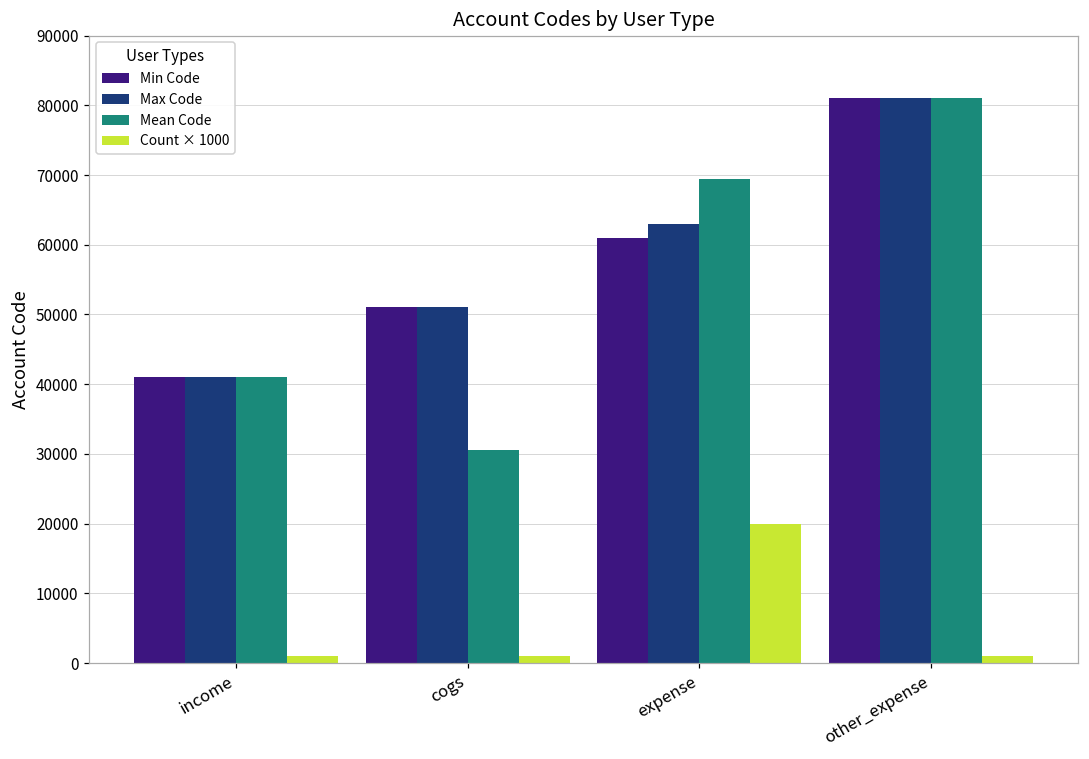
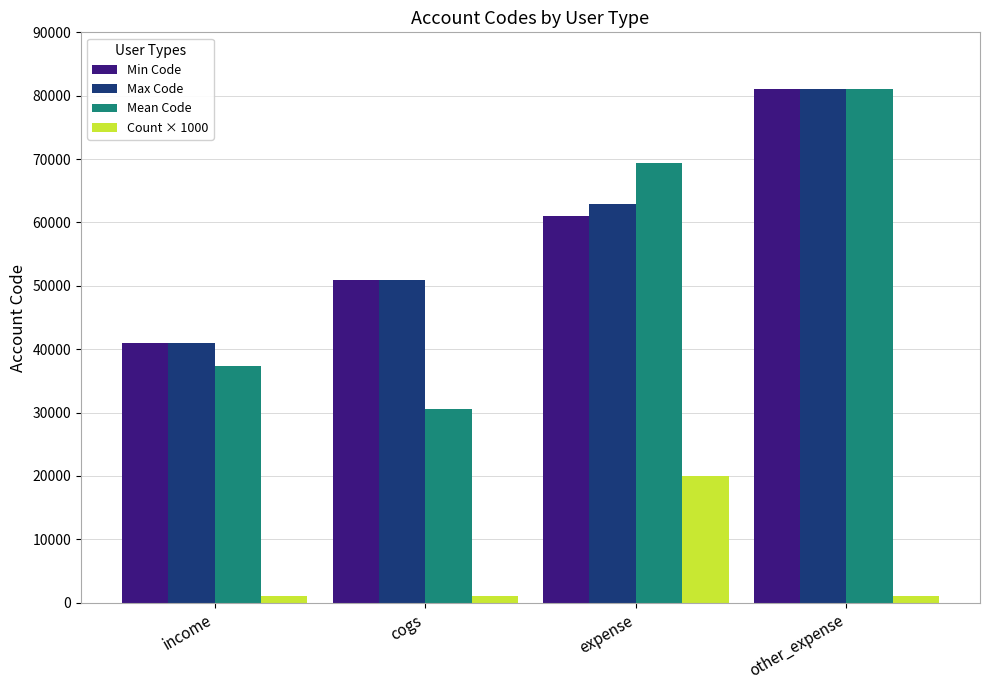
Mean Code, income: 41000 -> 37000
